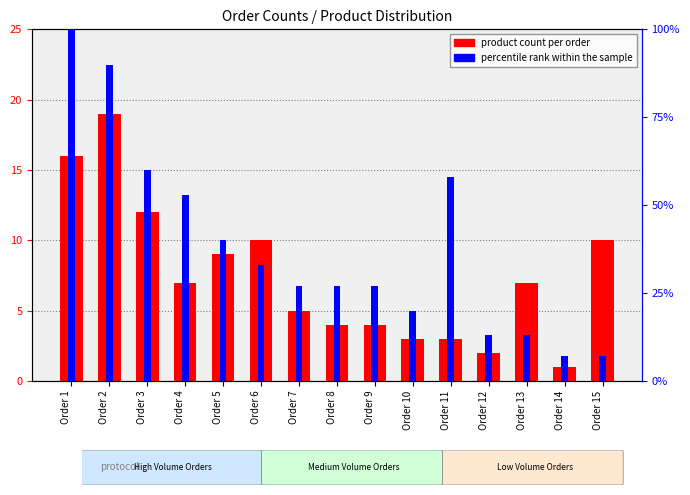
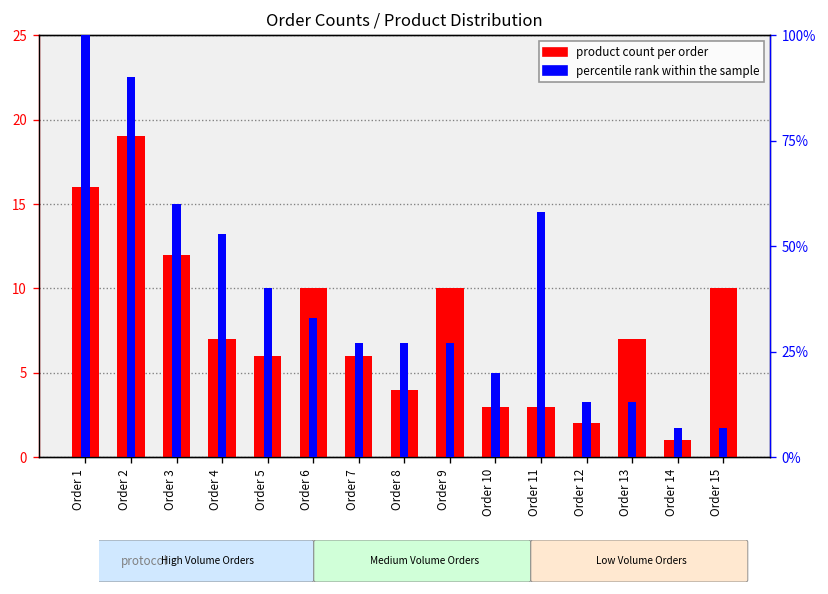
product count per order, Order 5: 9 -> 6
product count per order, Order 7: 5 -> 6
product count per order, Order 9: 4 -> 10
